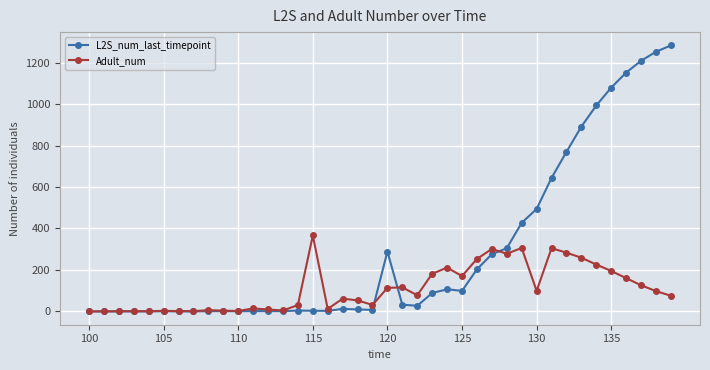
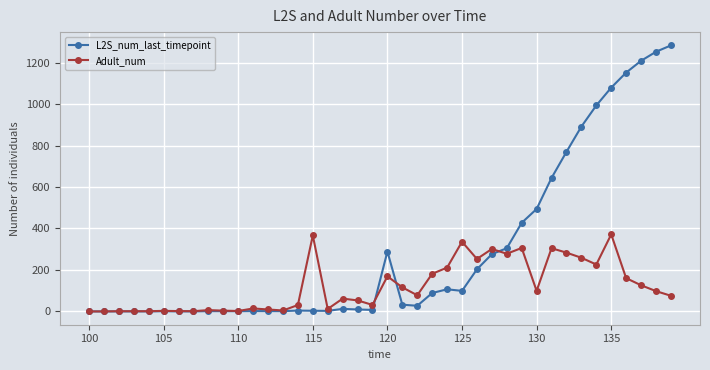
Adult_num, 120: 110 -> 170
Adult_num, 125: 170 -> 340
Adult_num, 135: 200 -> 370
